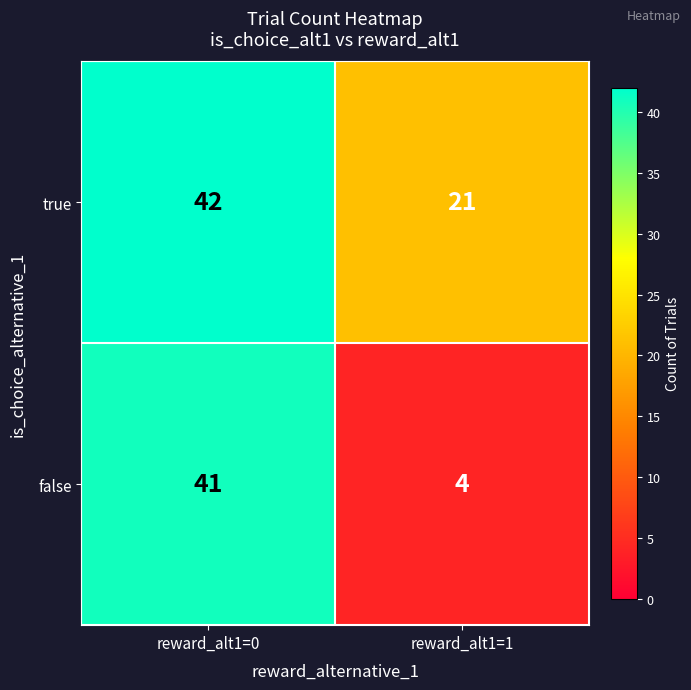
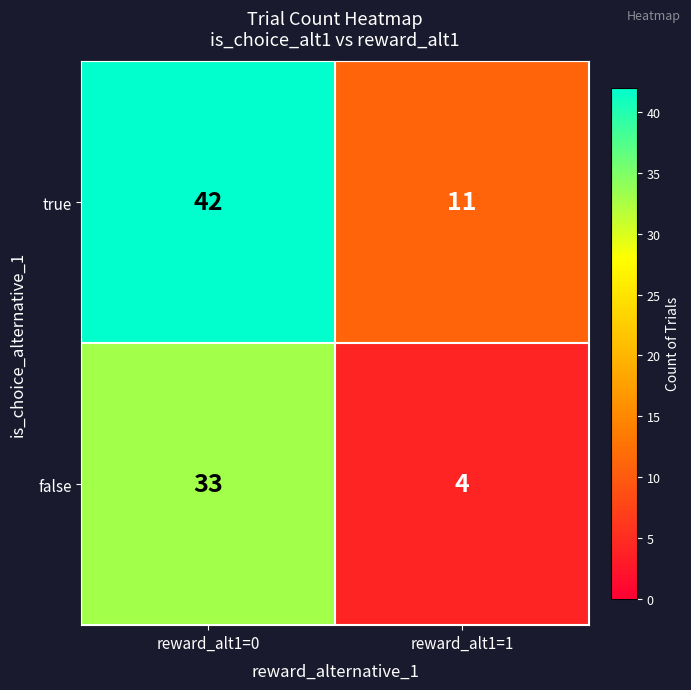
true, reward_alt1=1: 21 -> 11
false, reward_alt1=0: 41 -> 33
